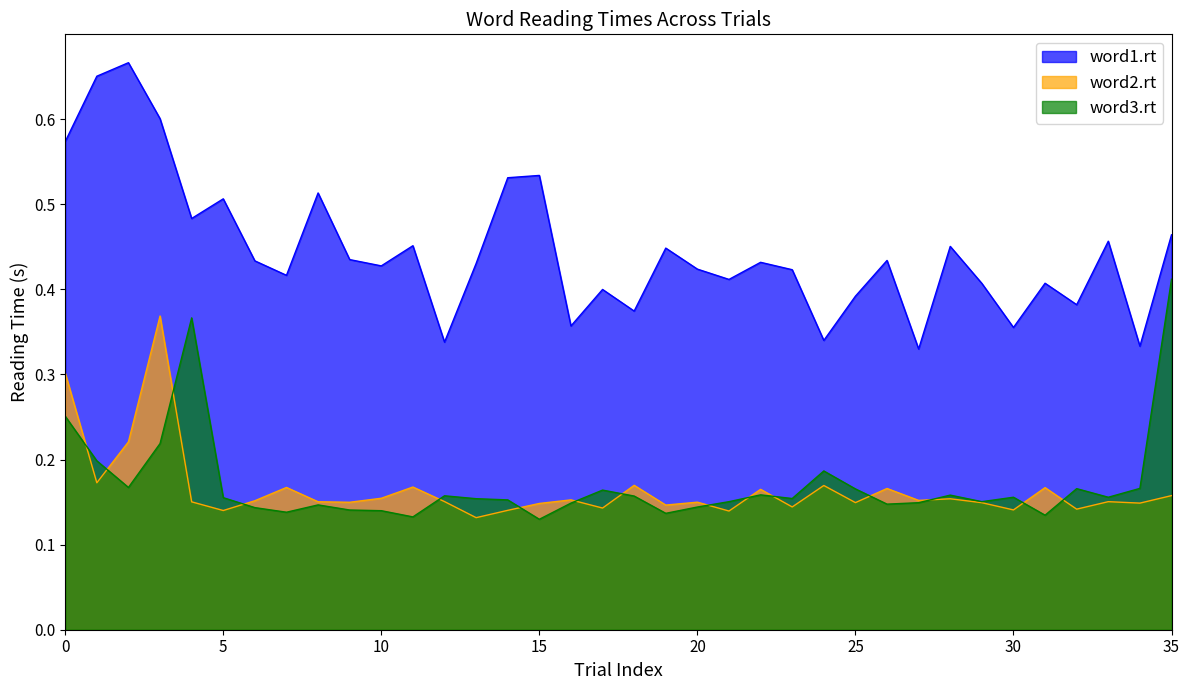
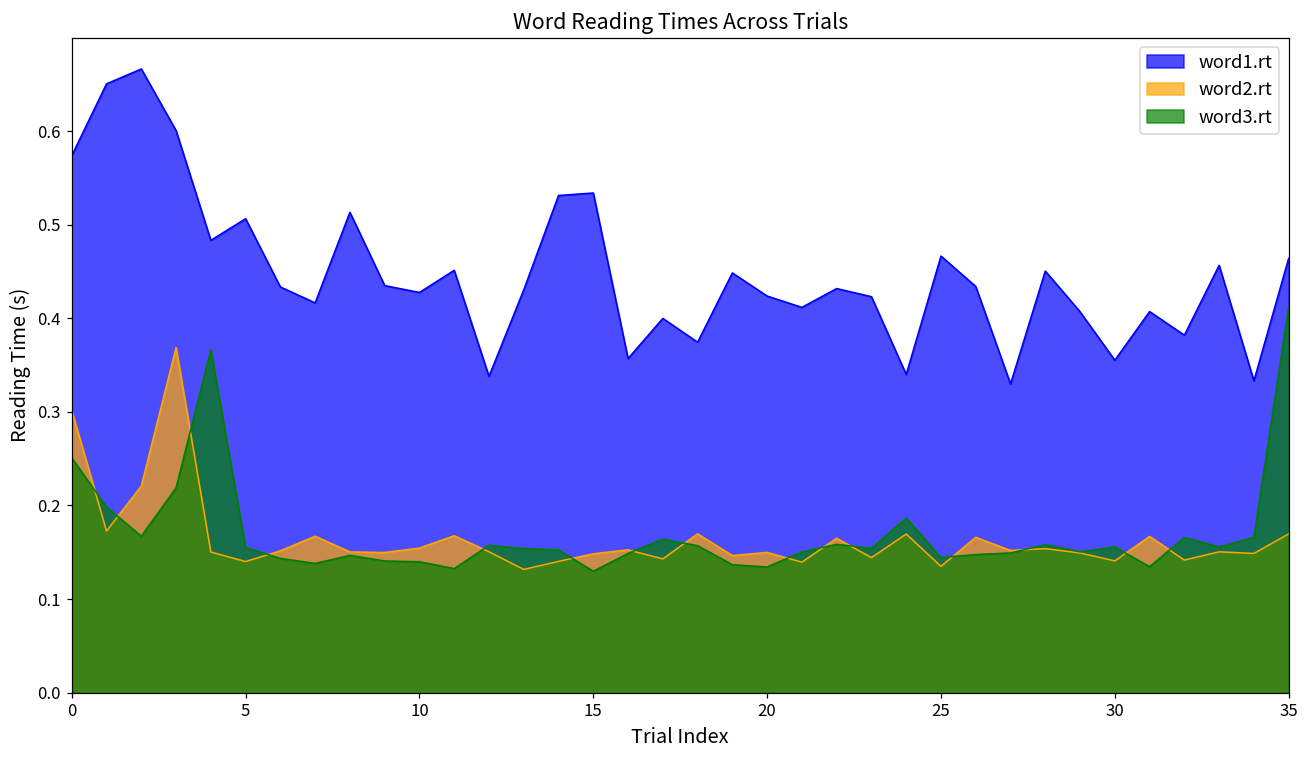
word3.rt, 20: 0.14 -> 0.13
word1.rt, 25: 0.39 -> 0.47
word2.rt, 25: 0.15 -> 0.14
word3.rt, 25: 0.17 -> 0.14
word2.rt, 35: 0.16 -> 0.17
